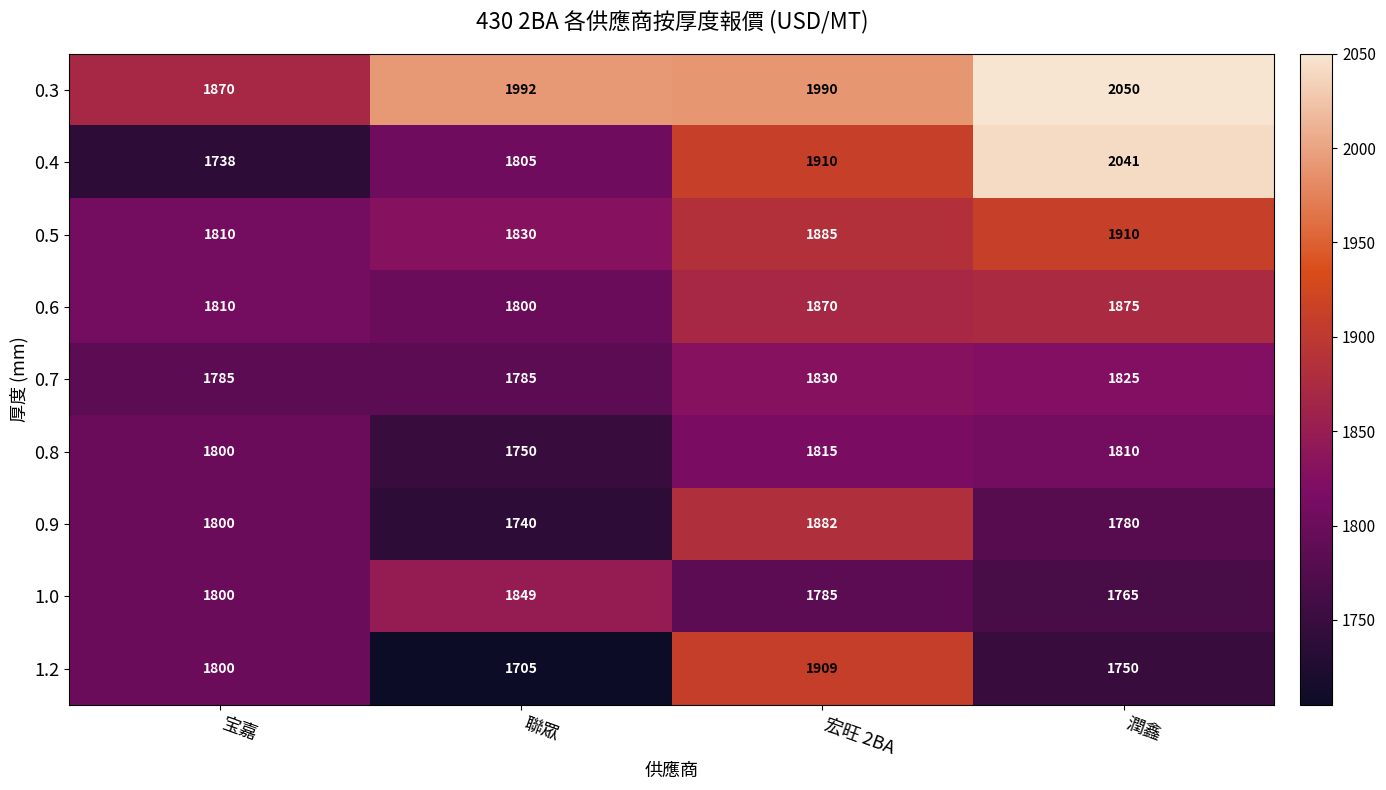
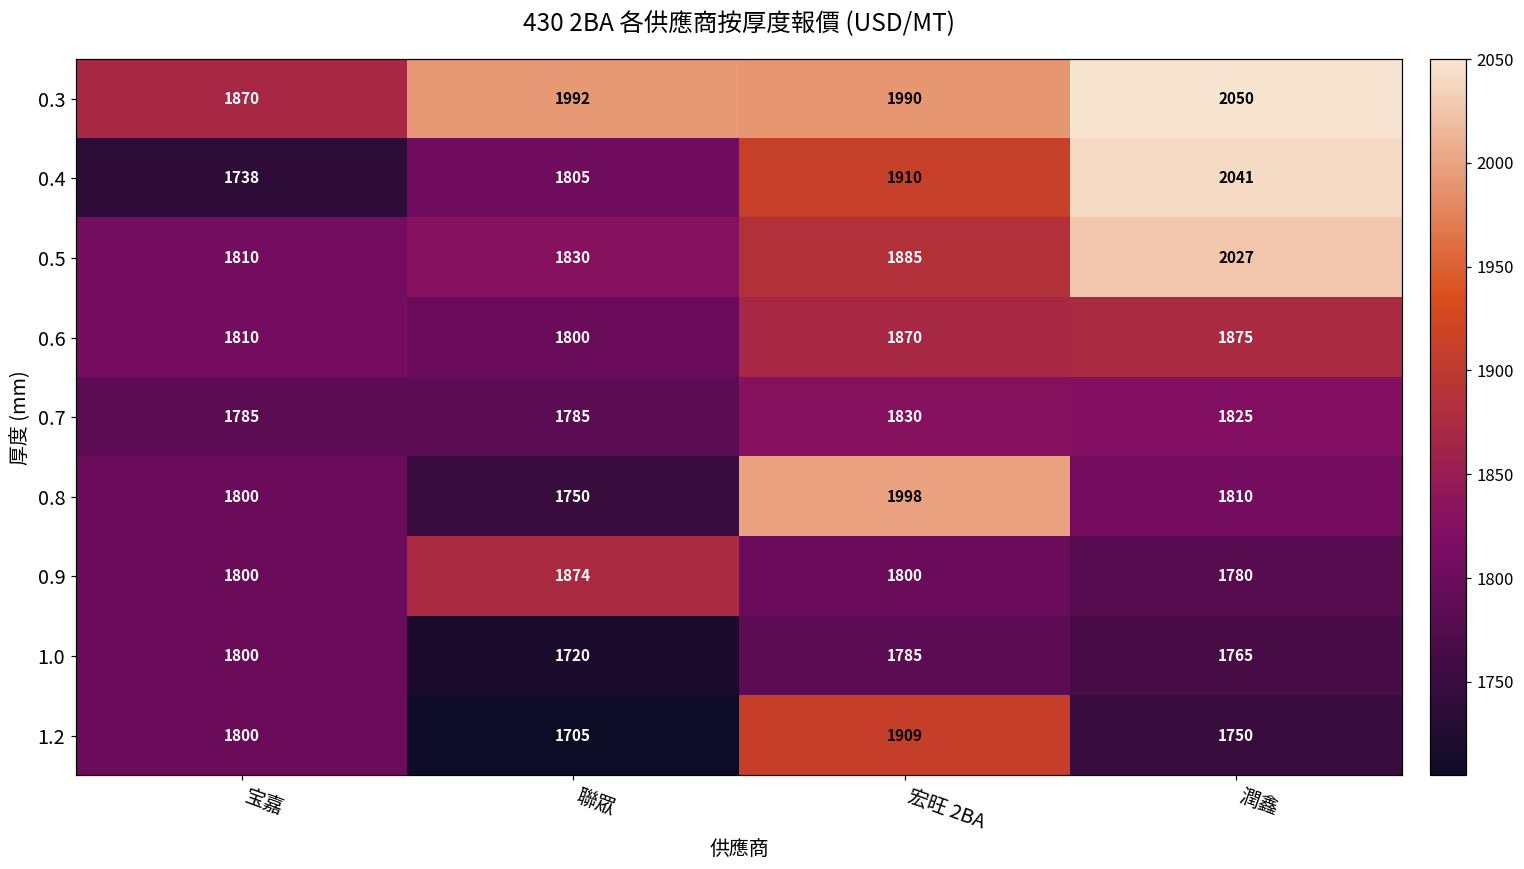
0.5, 潤鑫: 1910 -> 2027
0.8, 宏旺 2BA: 1815 -> 1998
0.9, 聯眾: 1740 -> 1874
0.9, 宏旺 2BA: 1882 -> 1800
1.0, 聯眾: 1849 -> 1720
